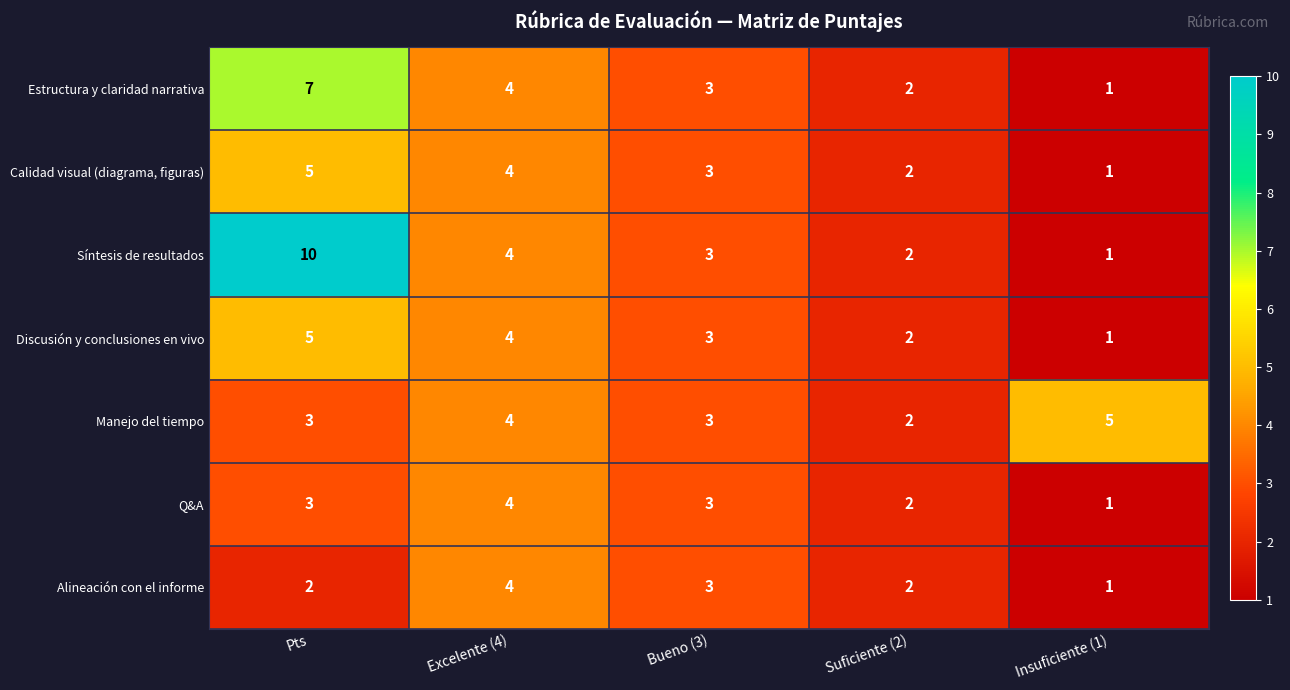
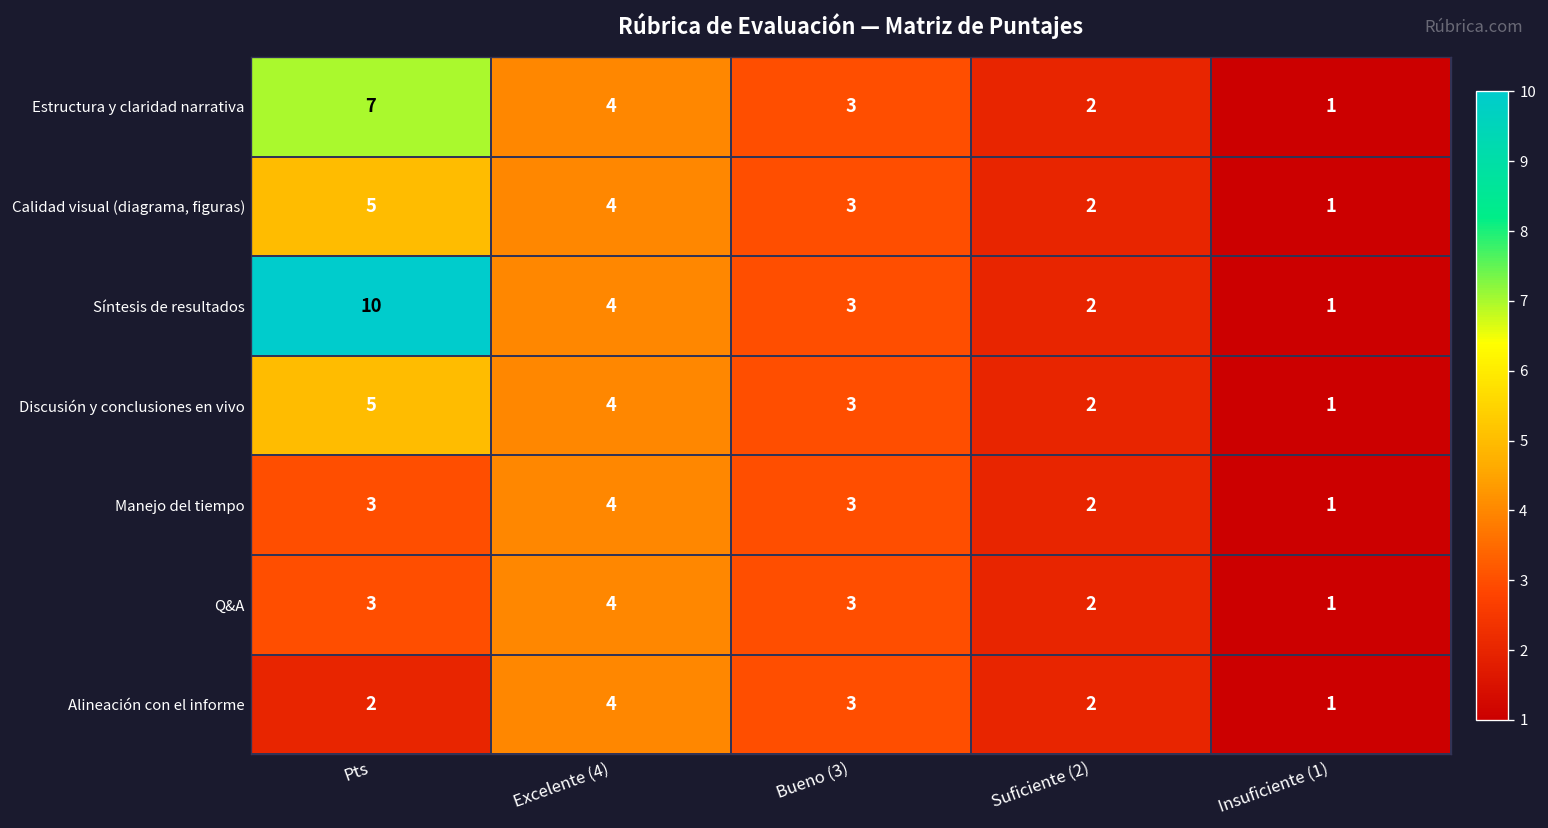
Manejo del tiempo, Insuficiente (1): 5 -> 1
